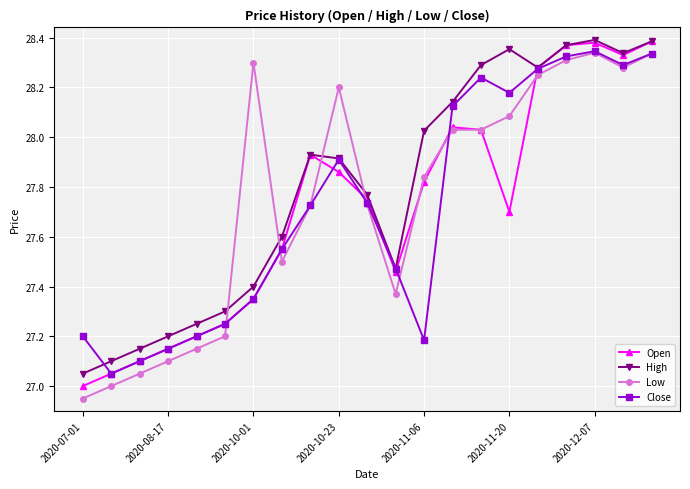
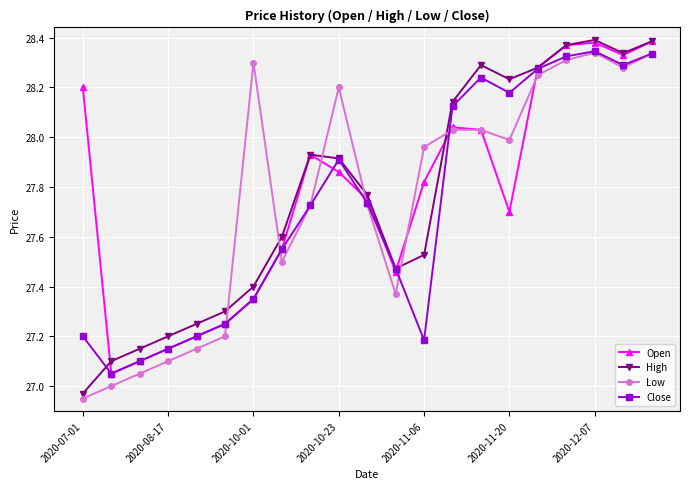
Open, 2020-07-01: 27.0 -> 28.2
High, 2020-07-01: 27.05 -> 26.97
High, 2020-11-06: 28.03 -> 27.53
Low, 2020-11-06: 27.84 -> 27.96
High, 2020-11-20: 28.35 -> 28.23
Low, 2020-11-20: 28.09 -> 27.99
